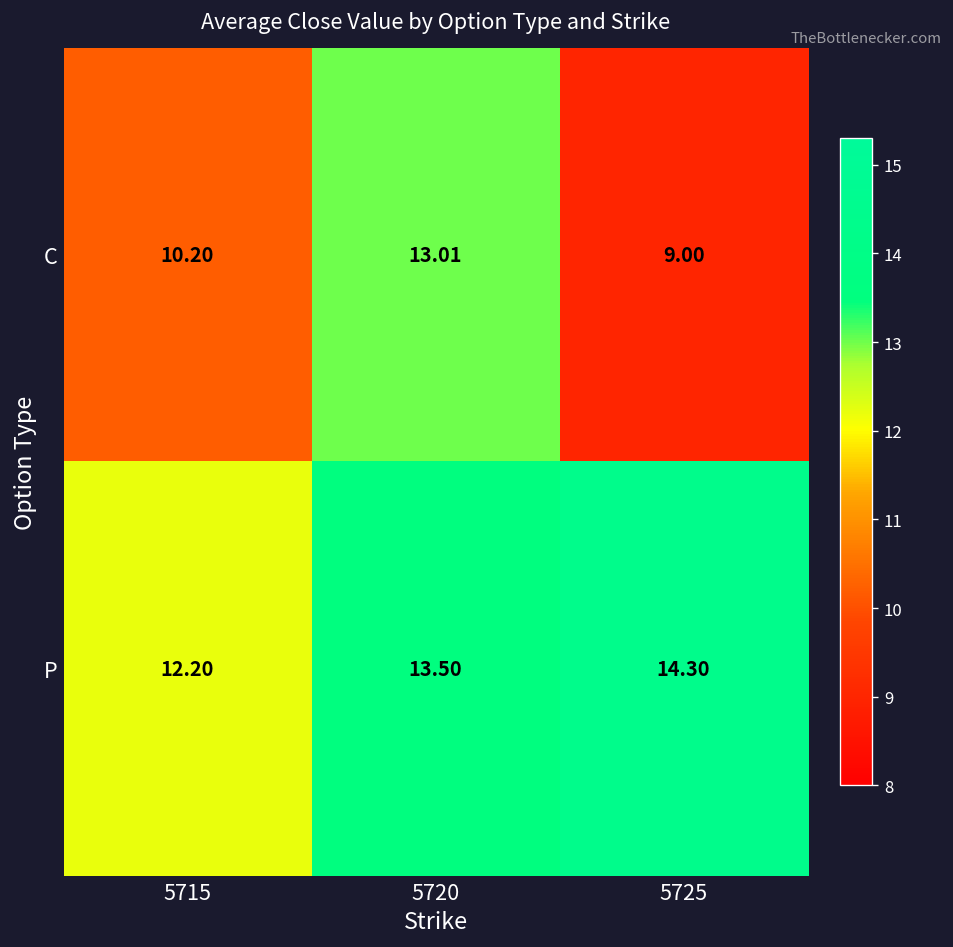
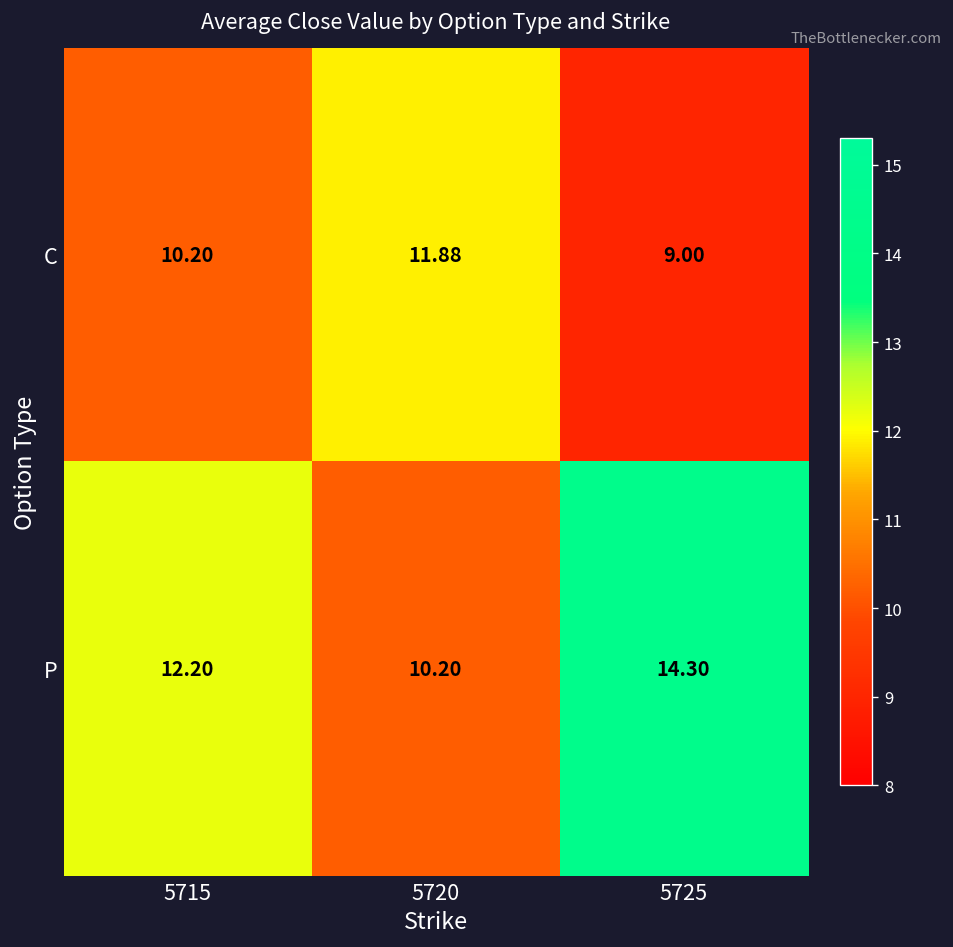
C, 5720: 13.01 -> 11.88
P, 5720: 13.50 -> 10.20
